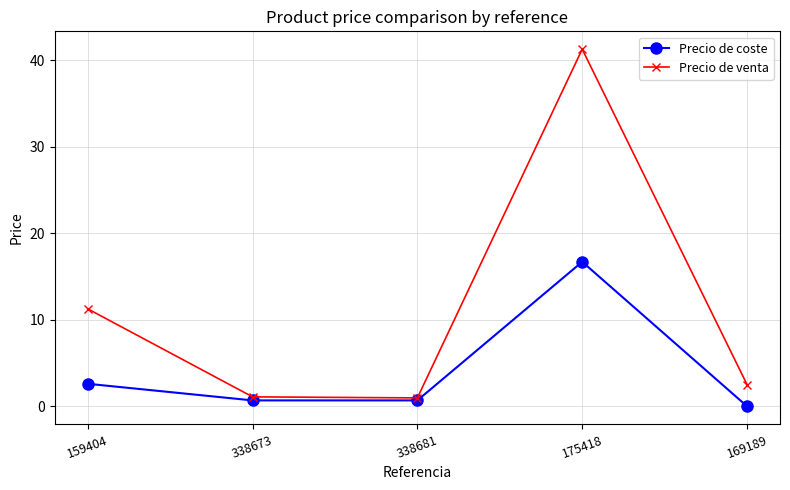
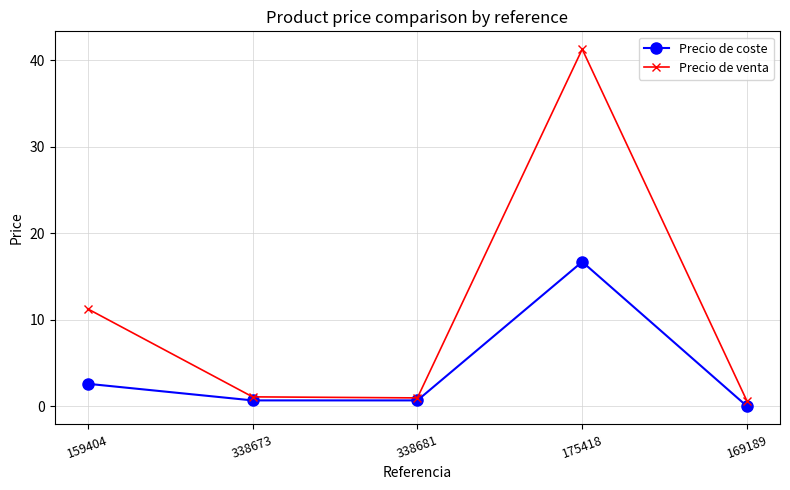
Precio de venta, 169189: 3 -> 1
